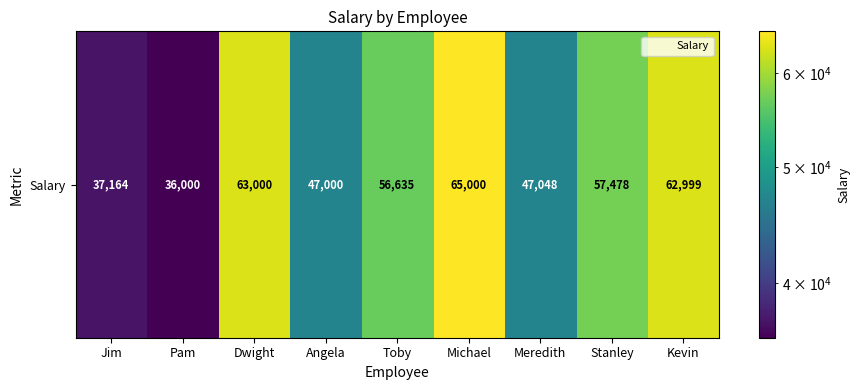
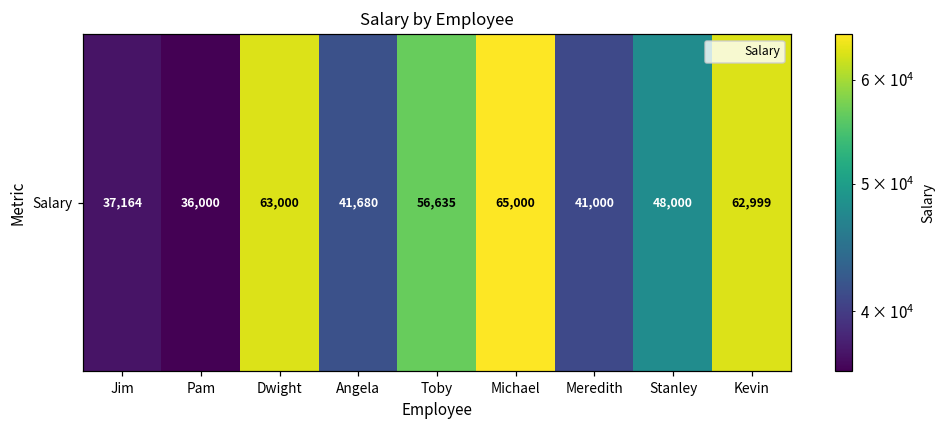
Salary, Angela: 47,000 -> 41,680
Salary, Meredith: 47,048 -> 41,000
Salary, Stanley: 57,478 -> 48,000
